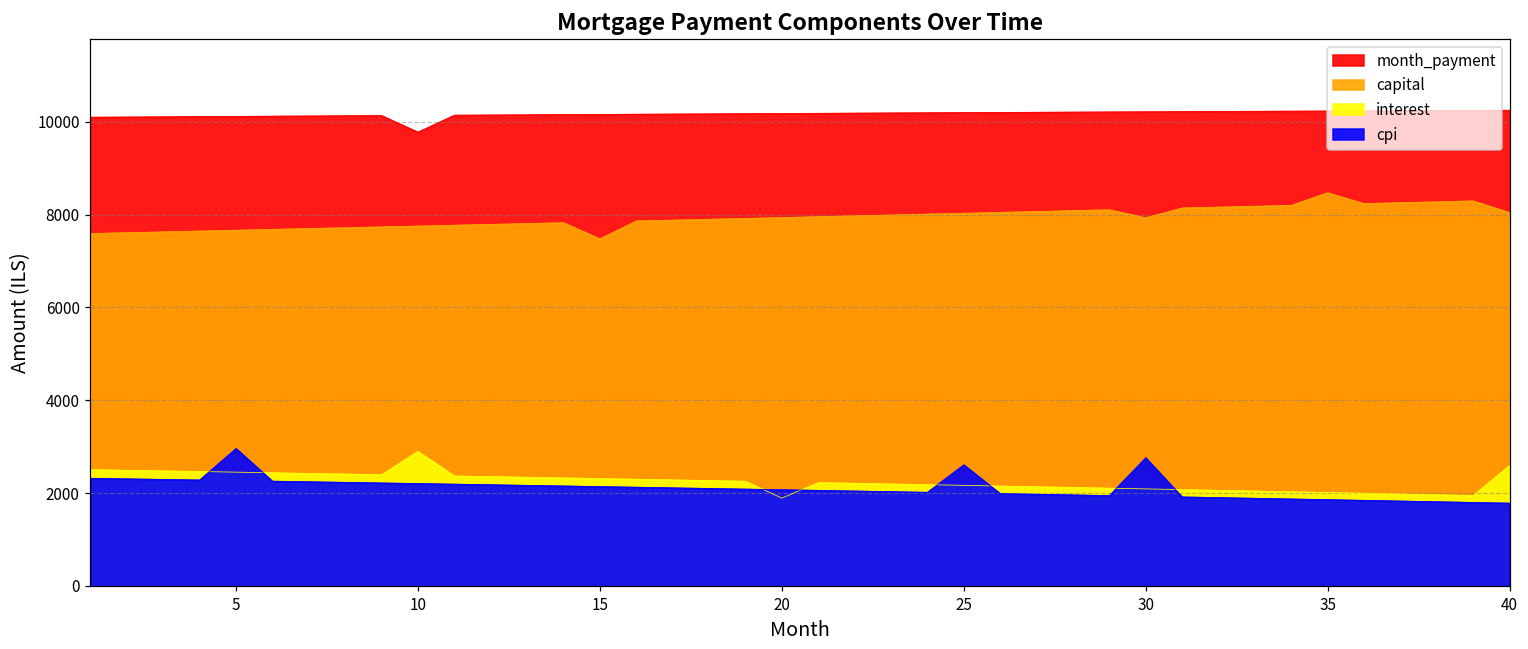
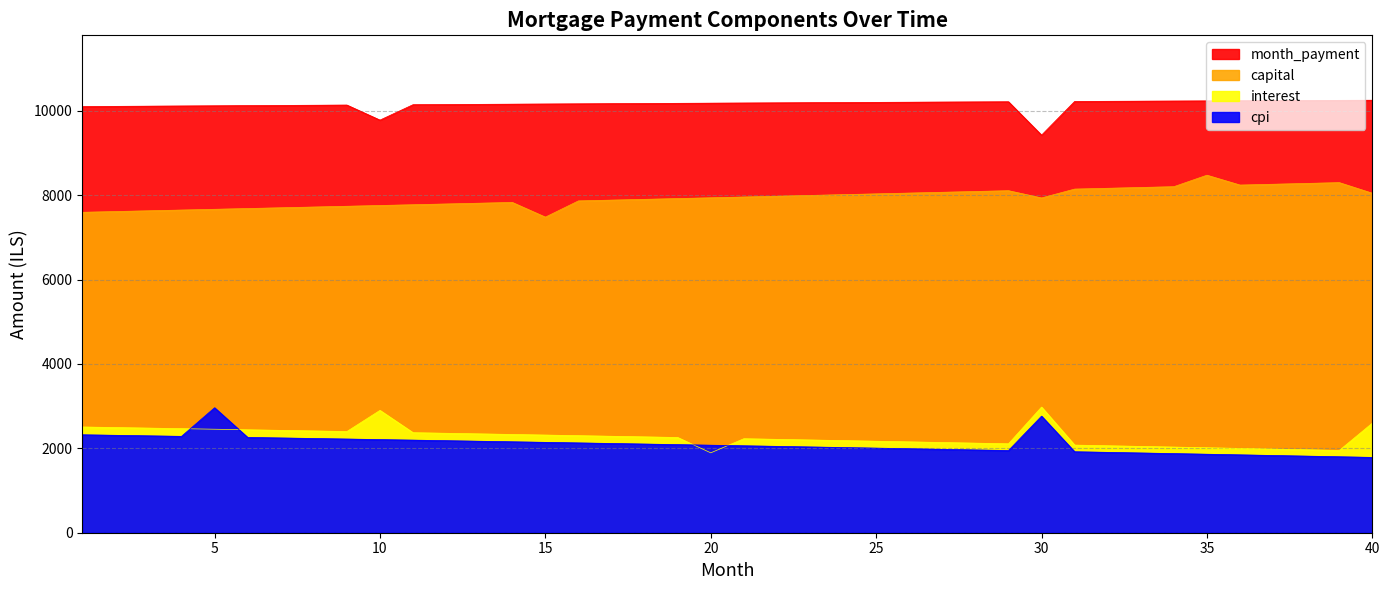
cpi, 25: 2600 -> 2000
month_payment, 30: 10200 -> 9400
interest, 30: 2100 -> 3000
